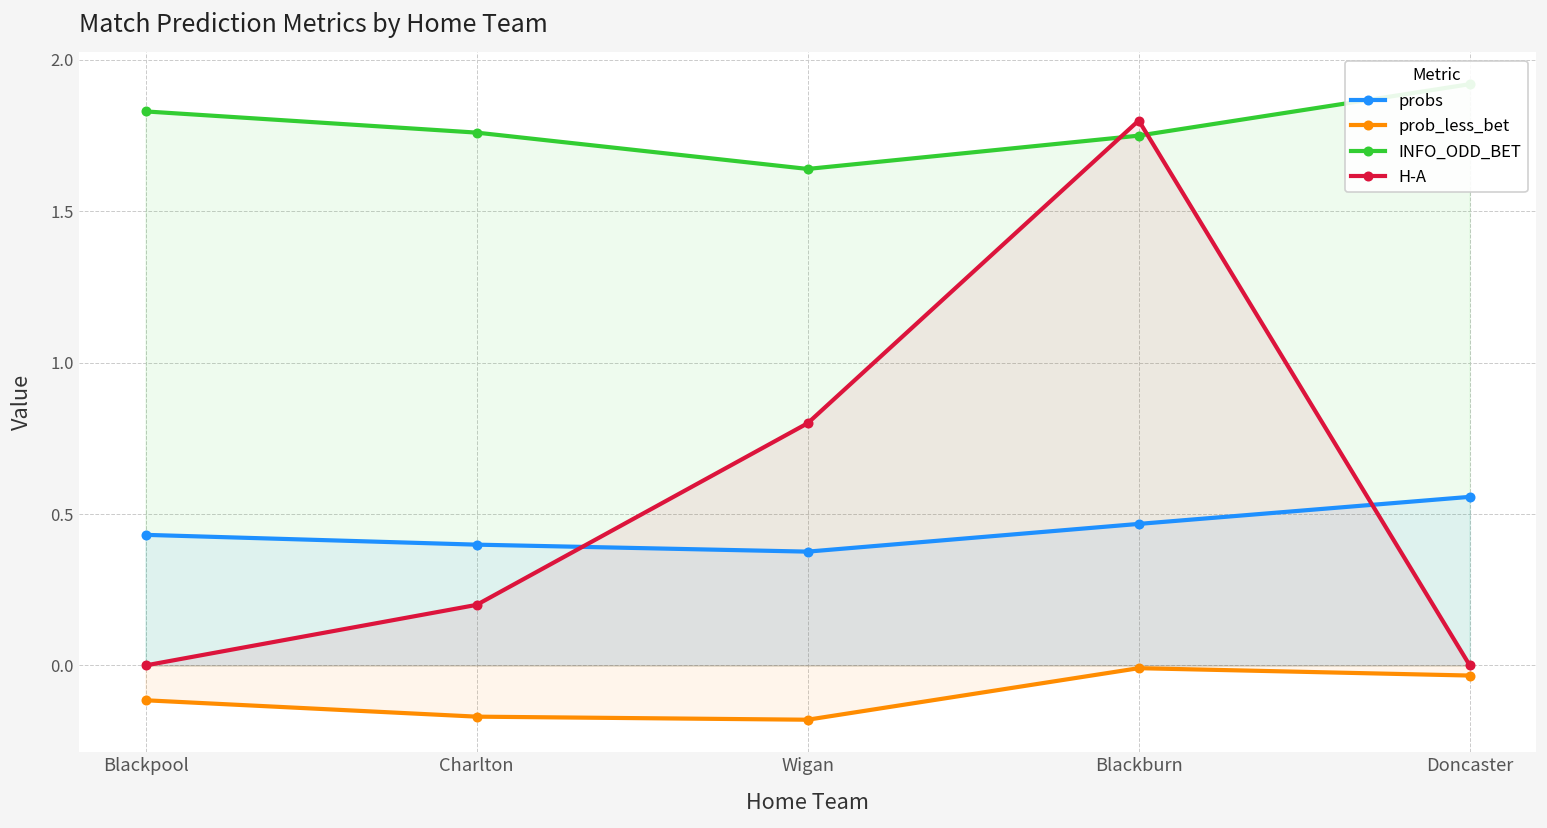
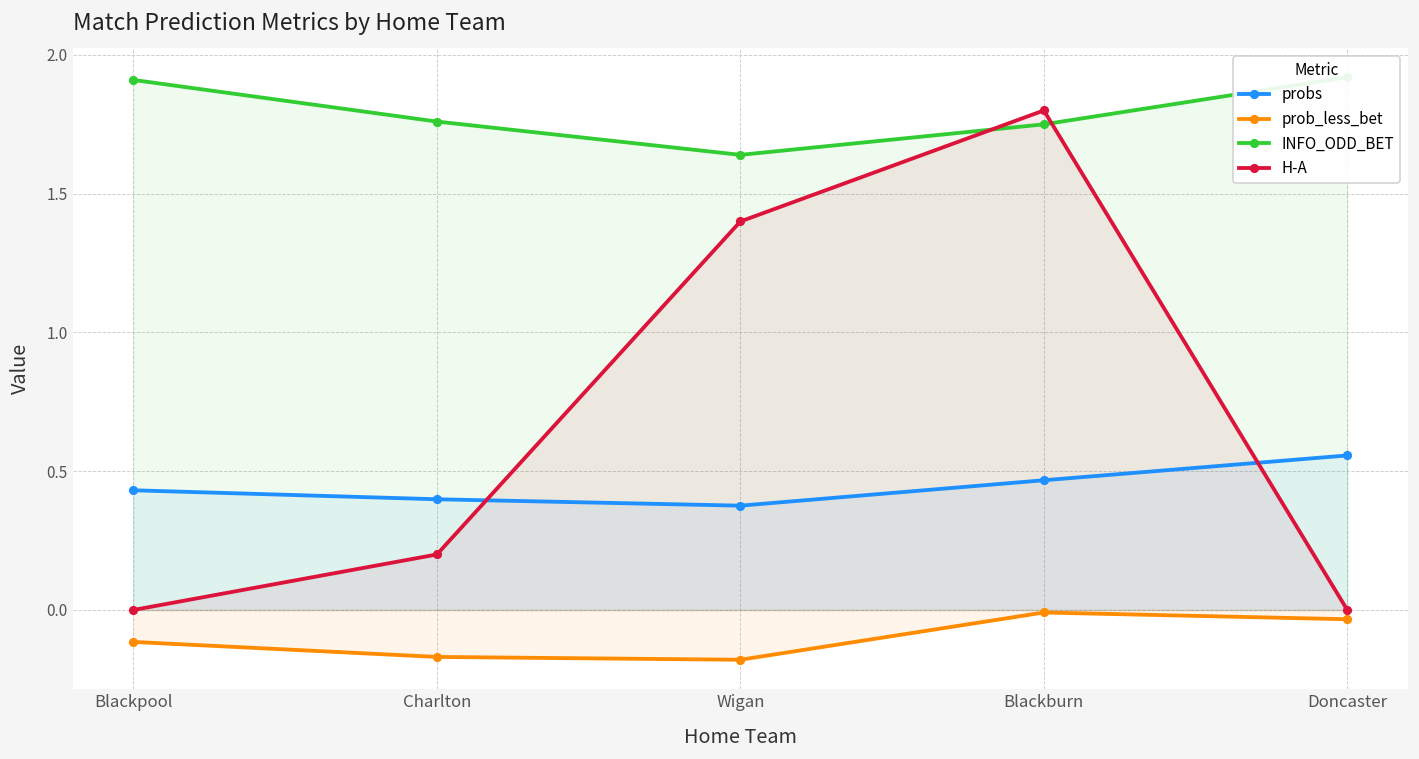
INFO_ODD_BET, Blackpool: 1.83 -> 1.91
H-A, Wigan: 0.8 -> 1.4
